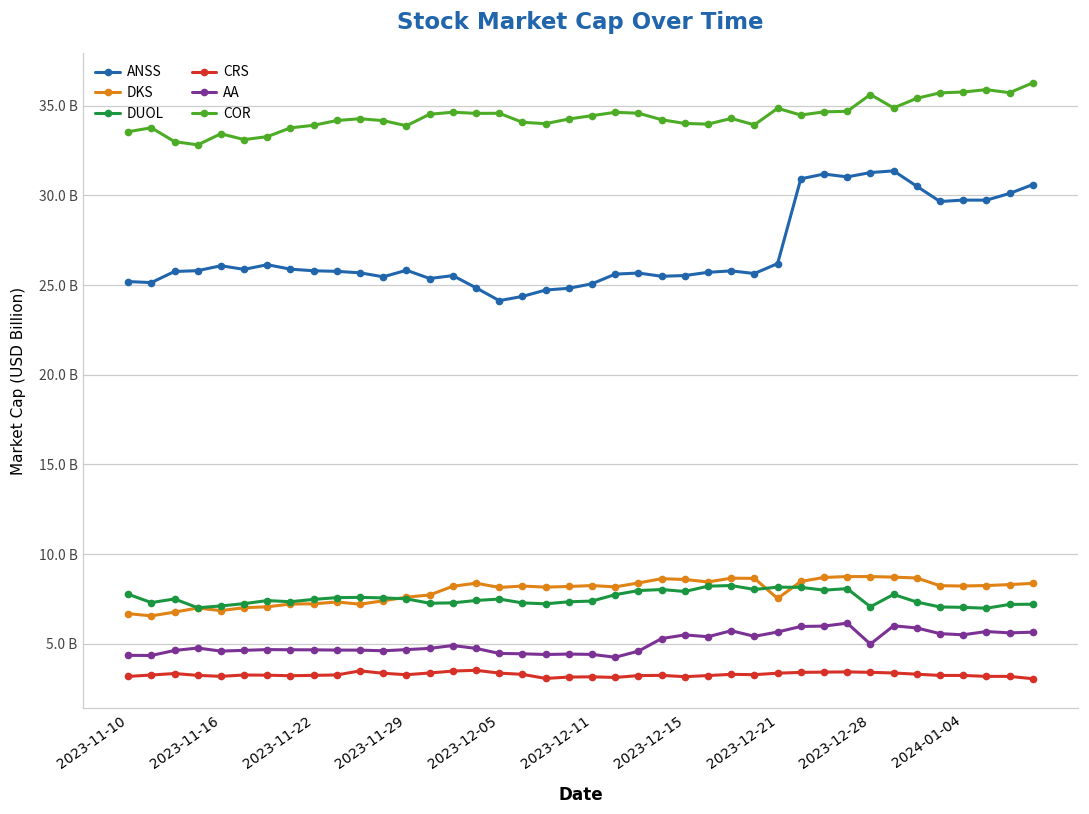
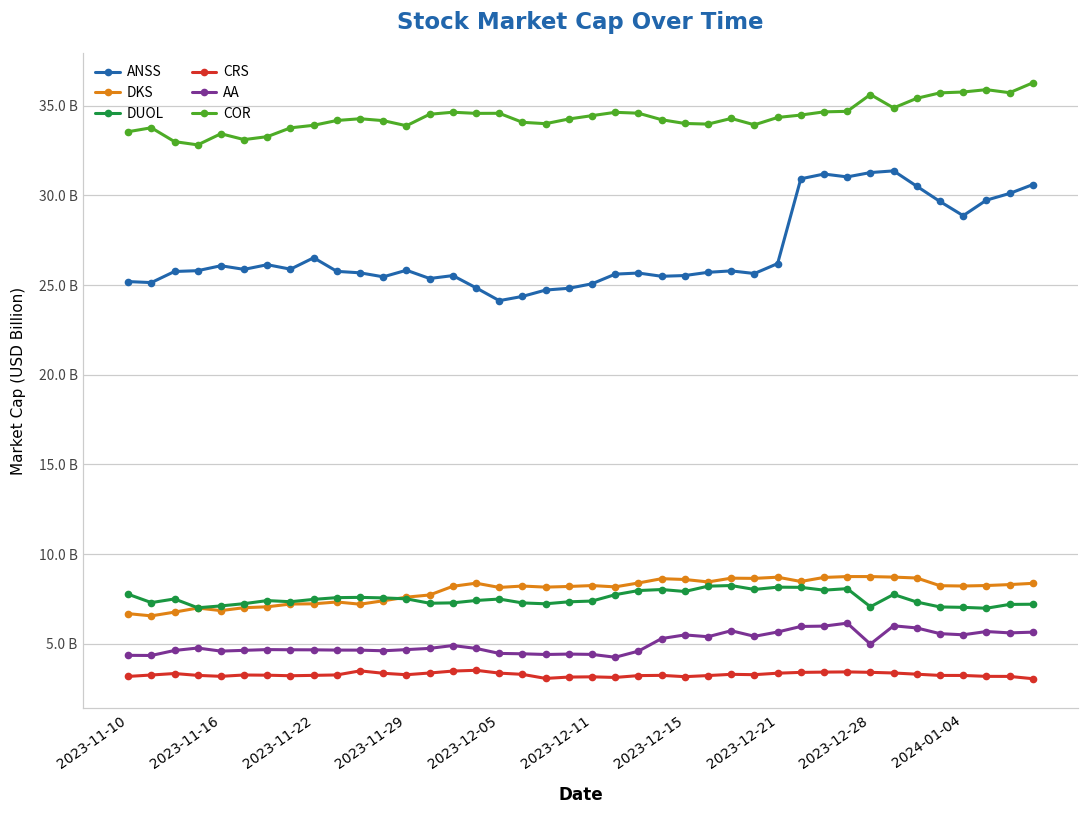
ANSS, 2023-11-22: 25800000000 -> 26500000000
DKS, 2023-12-21: 7500000000 -> 8700000000
COR, 2023-12-21: 34900000000 -> 34300000000
ANSS, 2024-01-04: 29700000000 -> 28900000000
